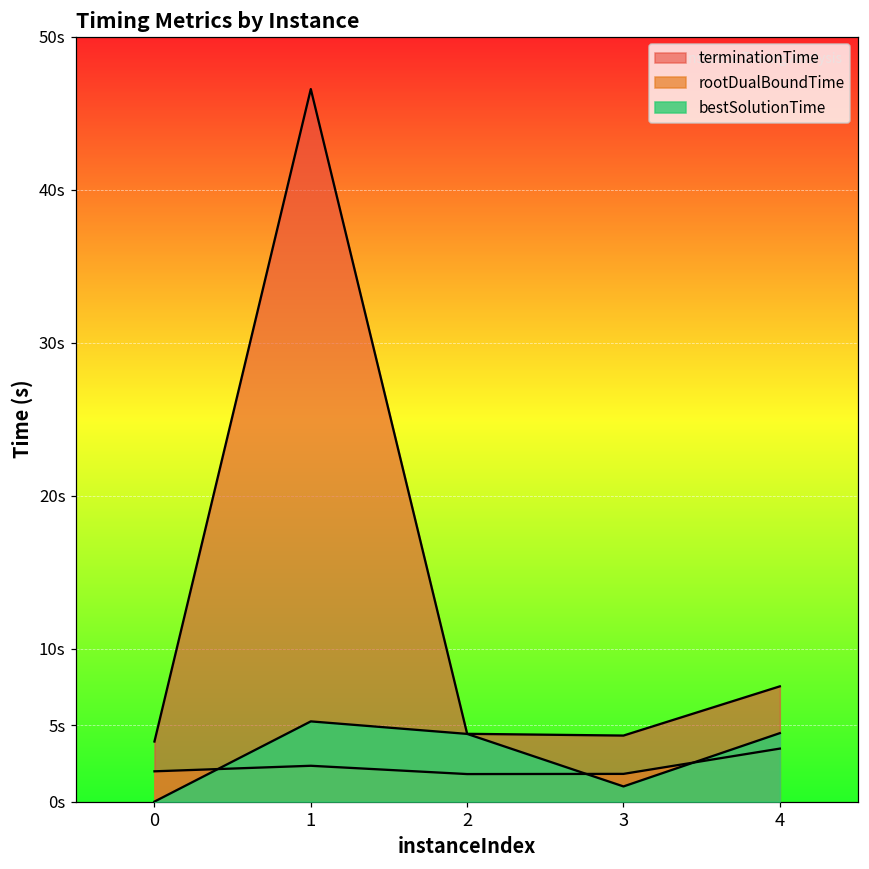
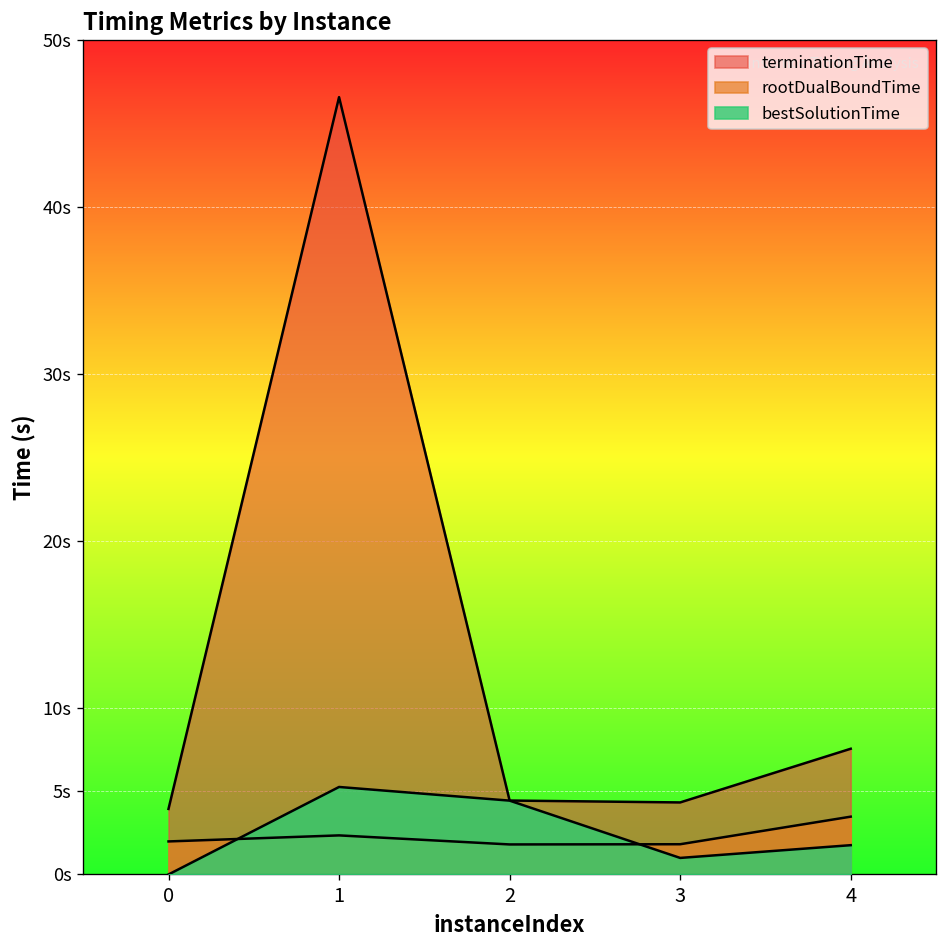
bestSolutionTime, 4: 4.5s -> 1.8s
